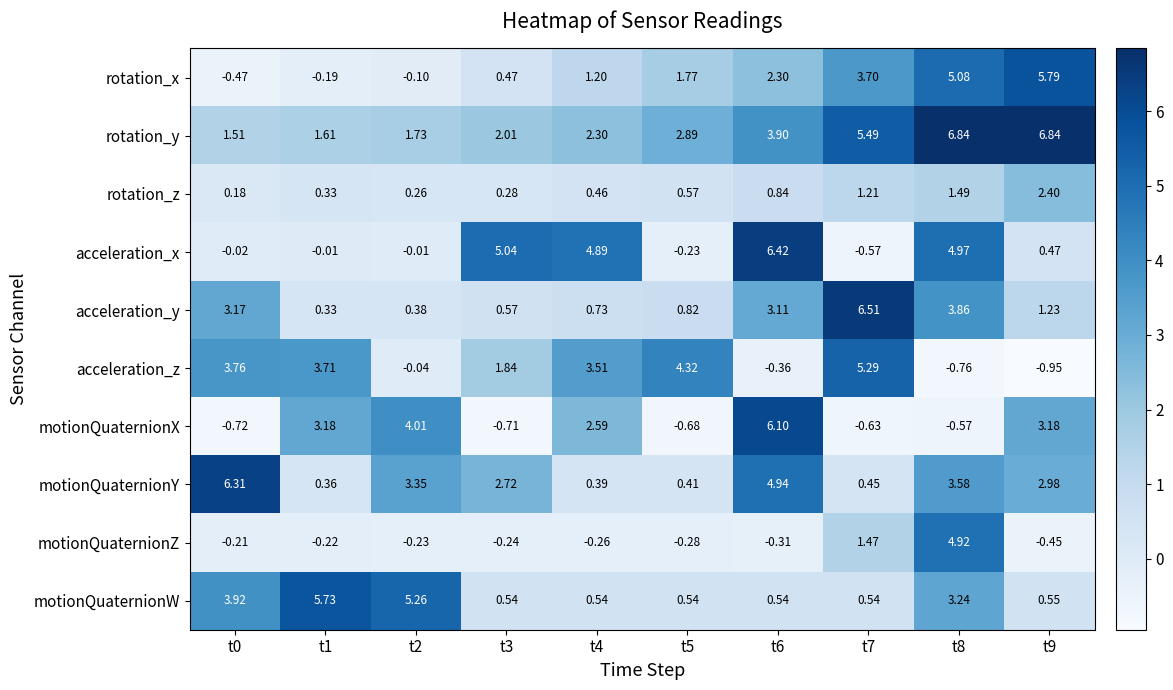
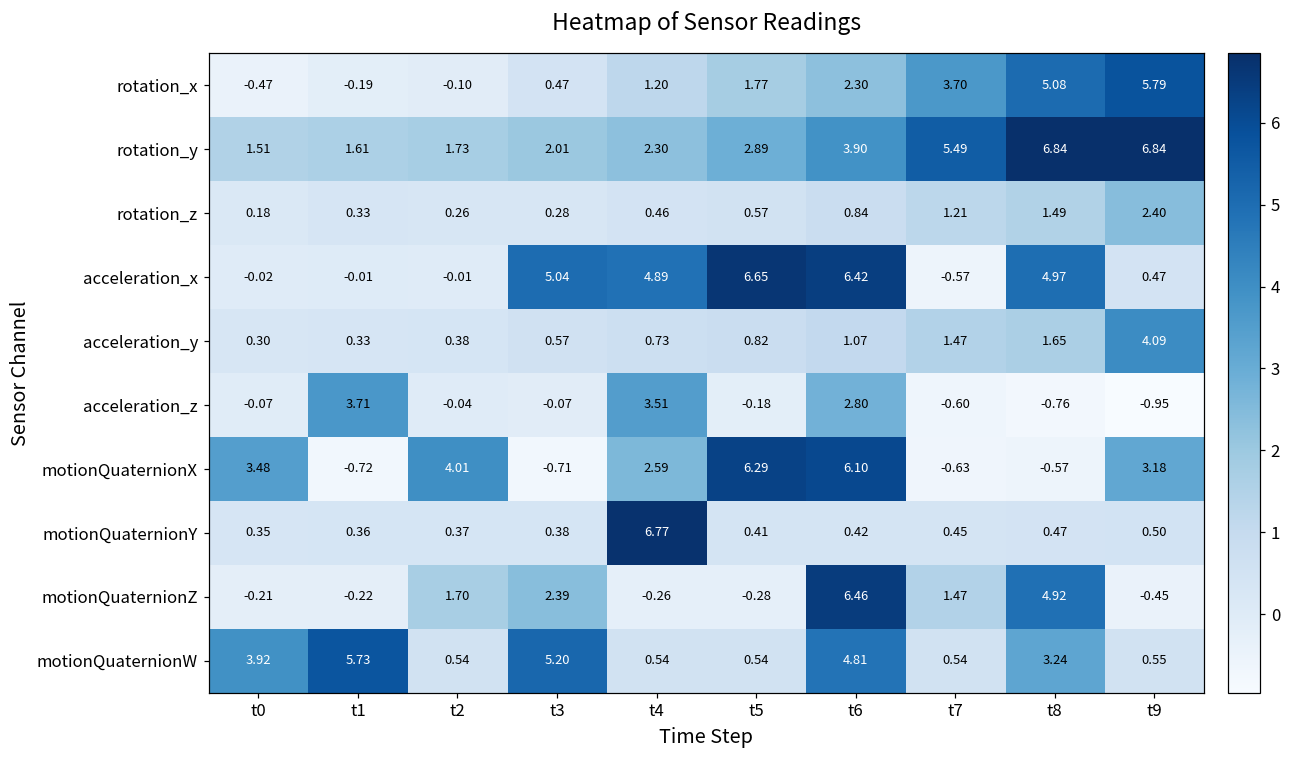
acceleration_x, t5: -0.23 -> 6.65
acceleration_y, t0: 3.17 -> 0.30
acceleration_y, t6: 3.11 -> 1.07
acceleration_y, t7: 6.51 -> 1.47
acceleration_y, t8: 3.86 -> 1.65
acceleration_y, t9: 1.23 -> 4.09
acceleration_z, t0: 3.76 -> -0.07
acceleration_z, t3: 1.84 -> -0.07
acceleration_z, t5: 4.32 -> -0.18
acceleration_z, t6: -0.36 -> 2.80
acceleration_z, t7: 5.29 -> -0.60
motionQuaternionX, t0: -0.72 -> 3.48
motionQuaternionX, t1: 3.18 -> -0.72
motionQuaternionX, t5: -0.68 -> 6.29
motionQuaternionY, t0: 6.31 -> 0.35
motionQuaternionY, t2: 3.35 -> 0.37
motionQuaternionY, t3: 2.72 -> 0.38
motionQuaternionY, t4: 0.39 -> 6.77
motionQuaternionY, t6: 4.94 -> 0.42
motionQuaternionY, t8: 3.58 -> 0.47
motionQuaternionY, t9: 2.98 -> 0.50
motionQuaternionZ, t2: -0.23 -> 1.70
motionQuaternionZ, t3: -0.24 -> 2.39
motionQuaternionZ, t6: -0.31 -> 6.46
motionQuaternionW, t2: 5.26 -> 0.54
motionQuaternionW, t3: 0.54 -> 5.20
motionQuaternionW, t6: 0.54 -> 4.81
